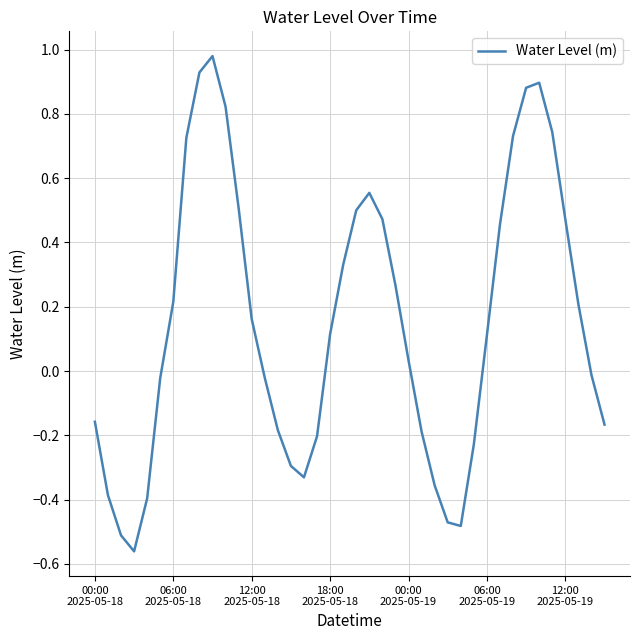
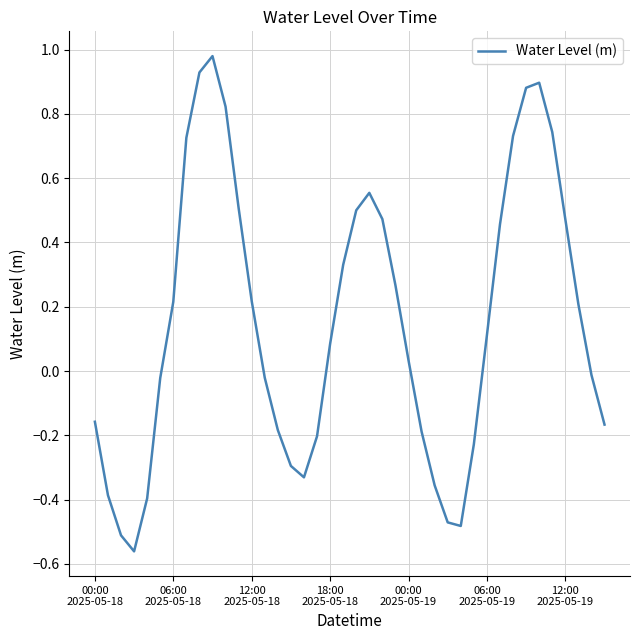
12:00 2025-05-18: 0.16 -> 0.22
18:00 2025-05-18: 0.11 -> 0.08
